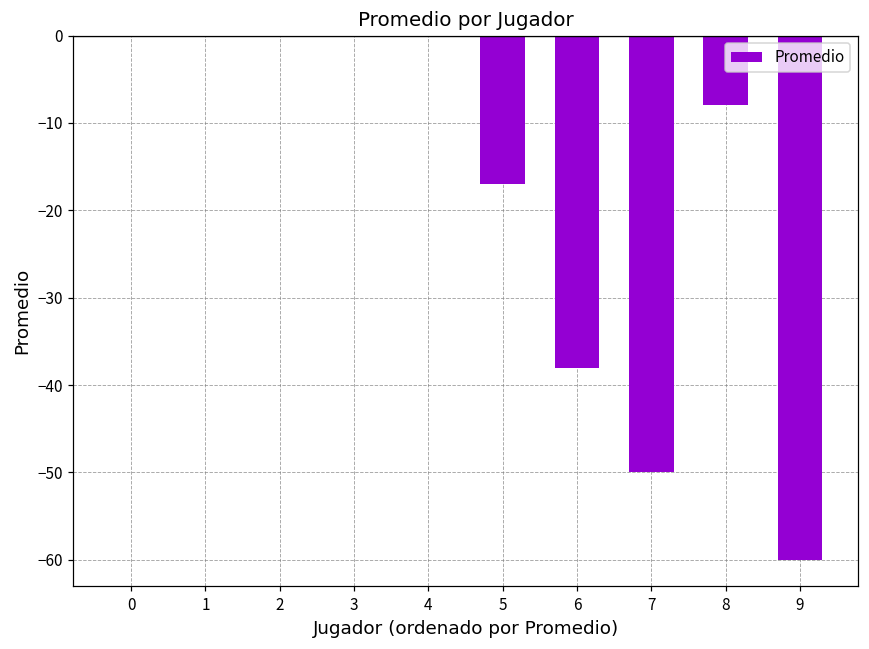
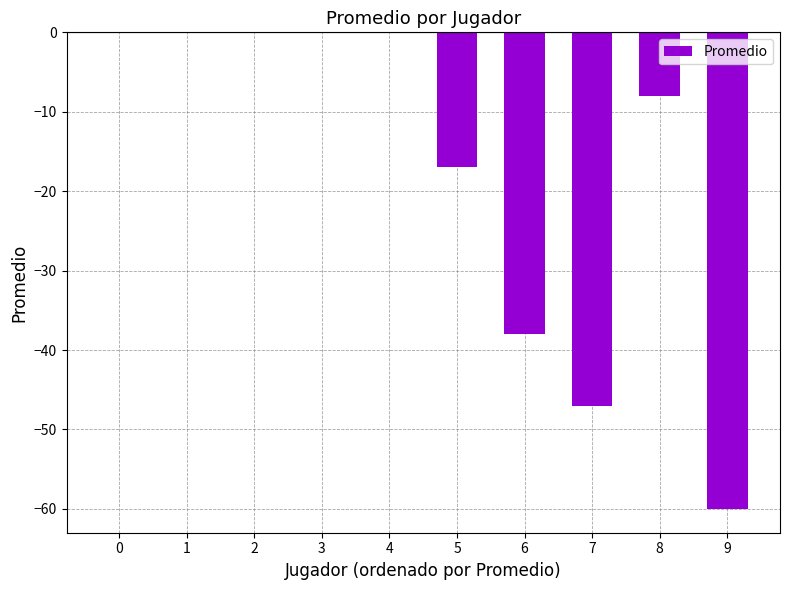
7: -50 -> -47
